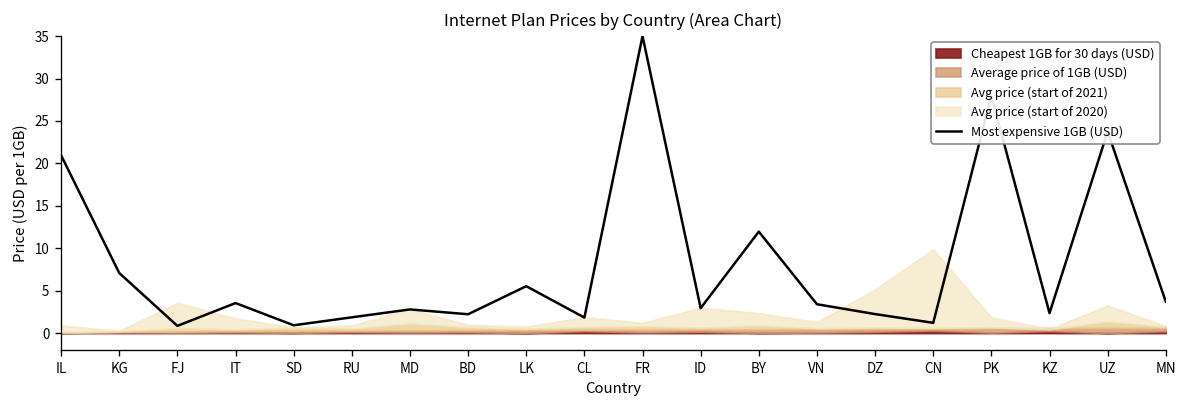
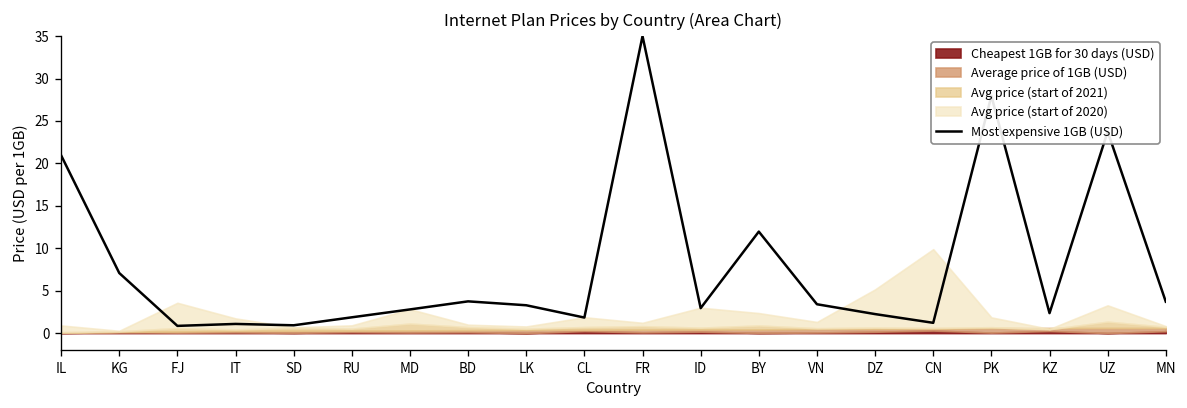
Most expensive 1GB (USD), IT: 4 -> 1
Most expensive 1GB (USD), BD: 2 -> 4
Most expensive 1GB (USD), LK: 6 -> 3
